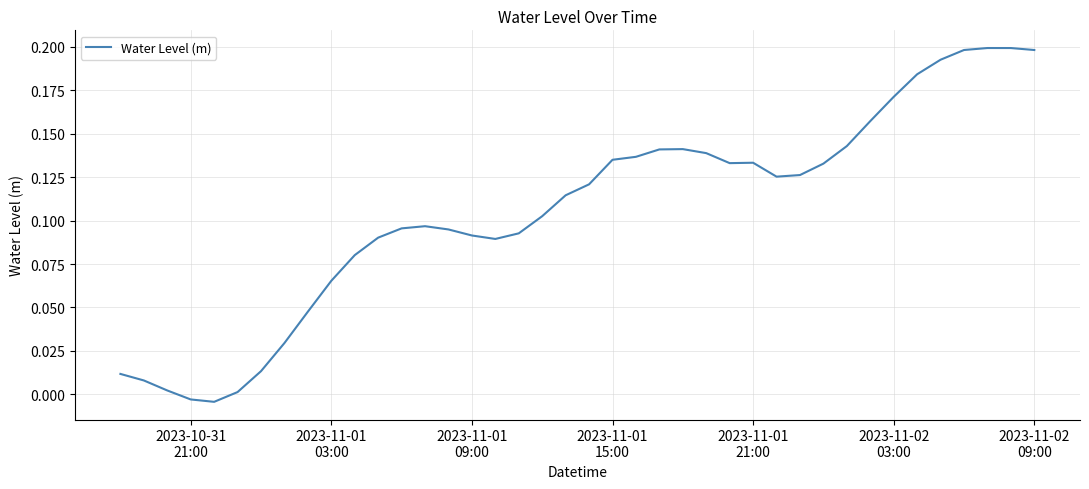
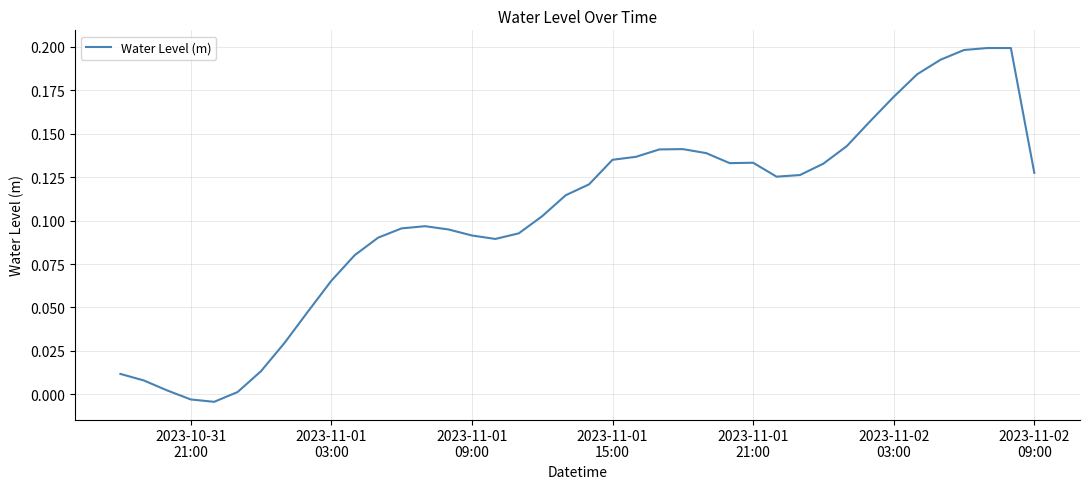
2023-11-02 09:00: 0.198 -> 0.128
